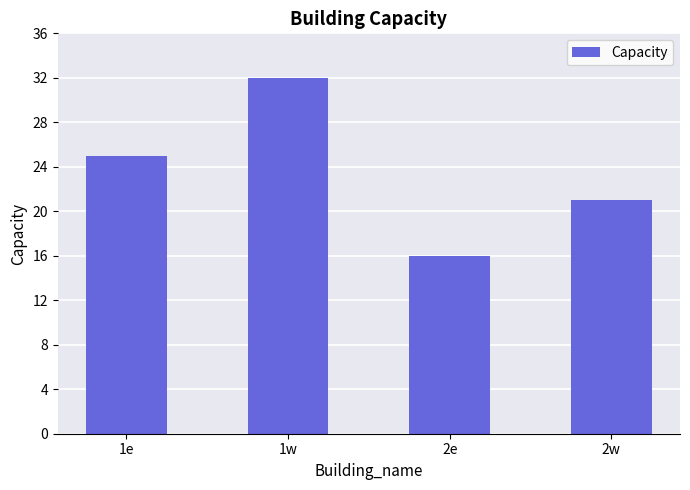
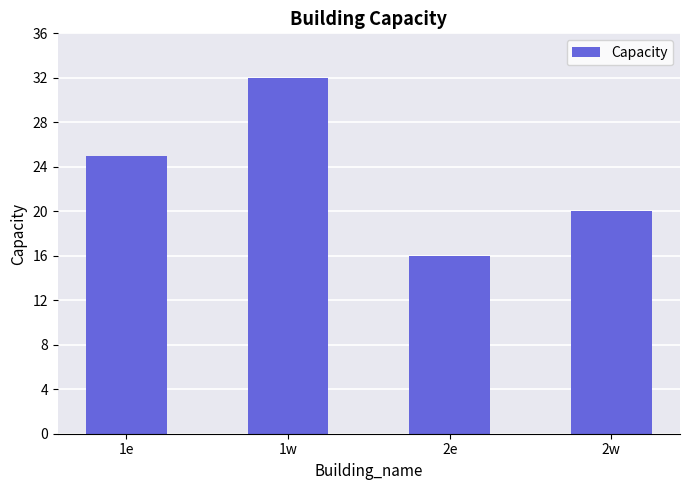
2w: 21 -> 20
